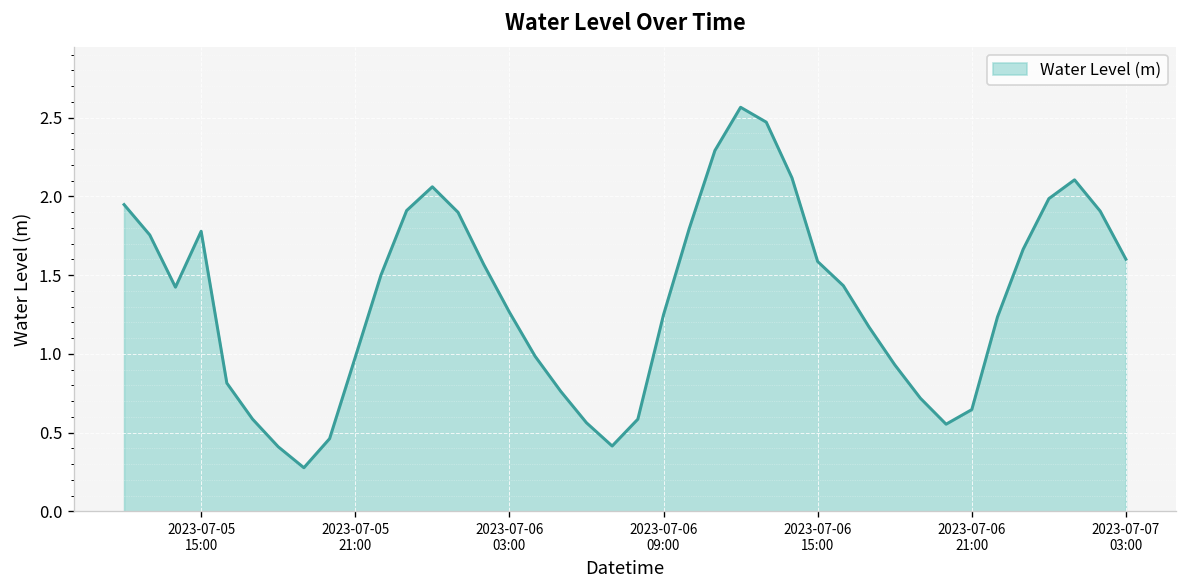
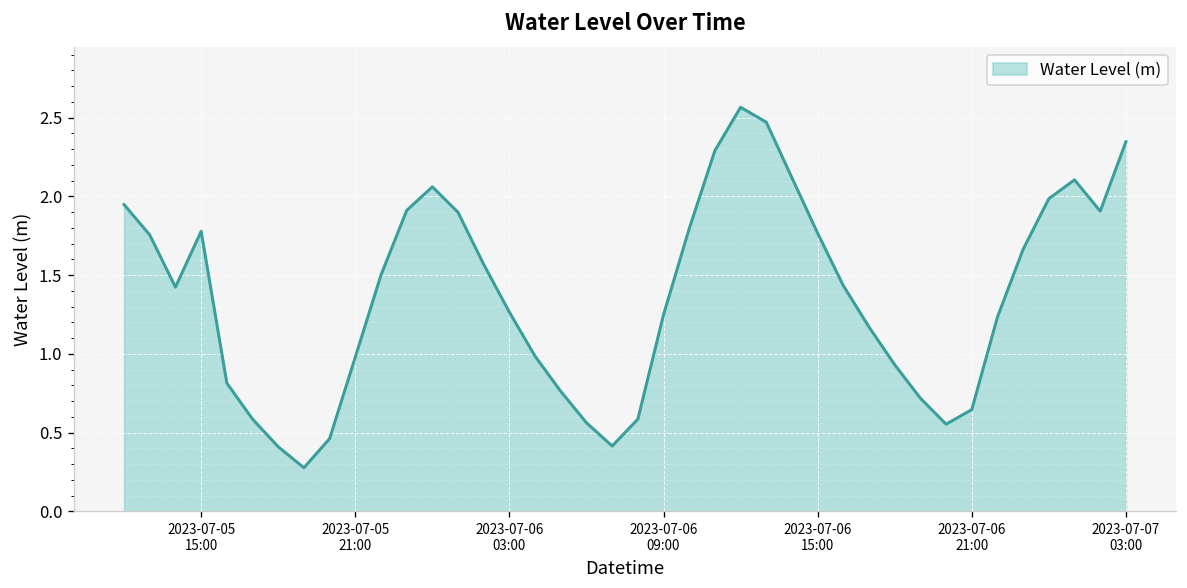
2023-07-06 15:00: 1.59 -> 1.77
2023-07-07 03:00: 1.60 -> 2.35
